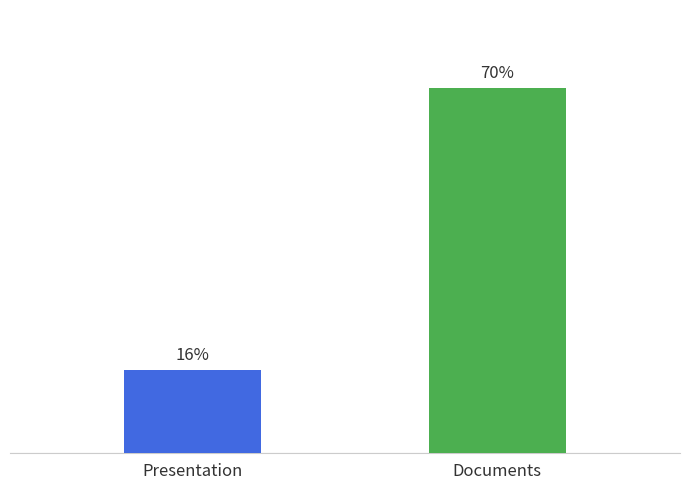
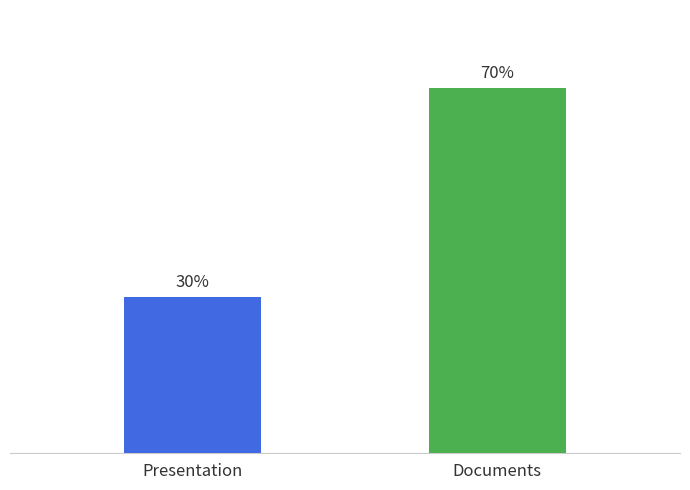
Presentation: 16% -> 30%
